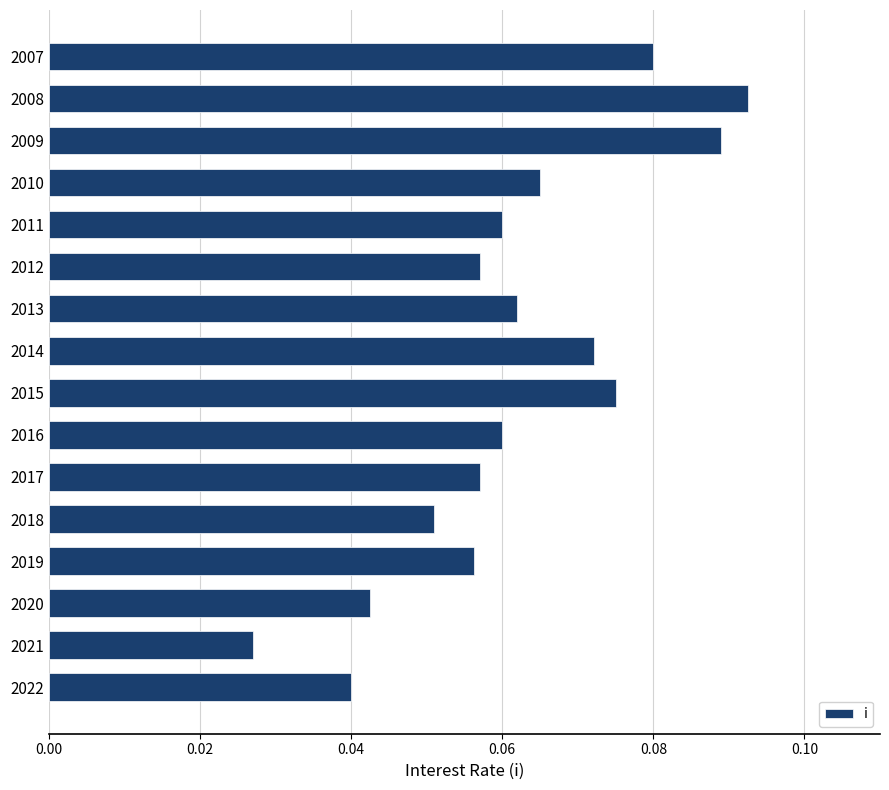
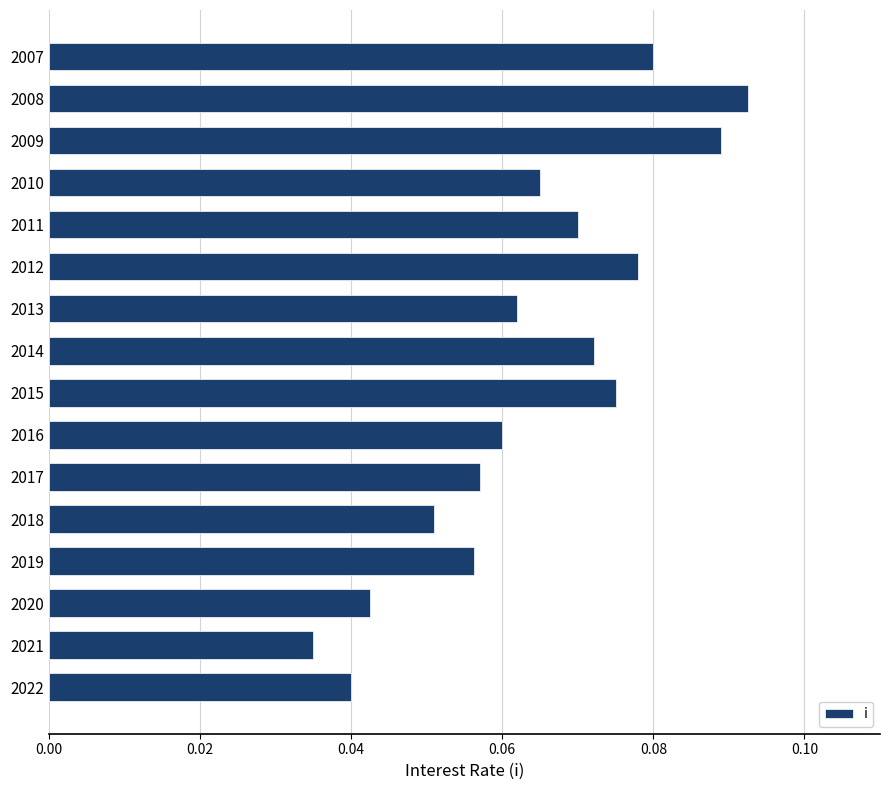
2011: 0.06 -> 0.07
2012: 0.057 -> 0.078
2021: 0.027 -> 0.035
